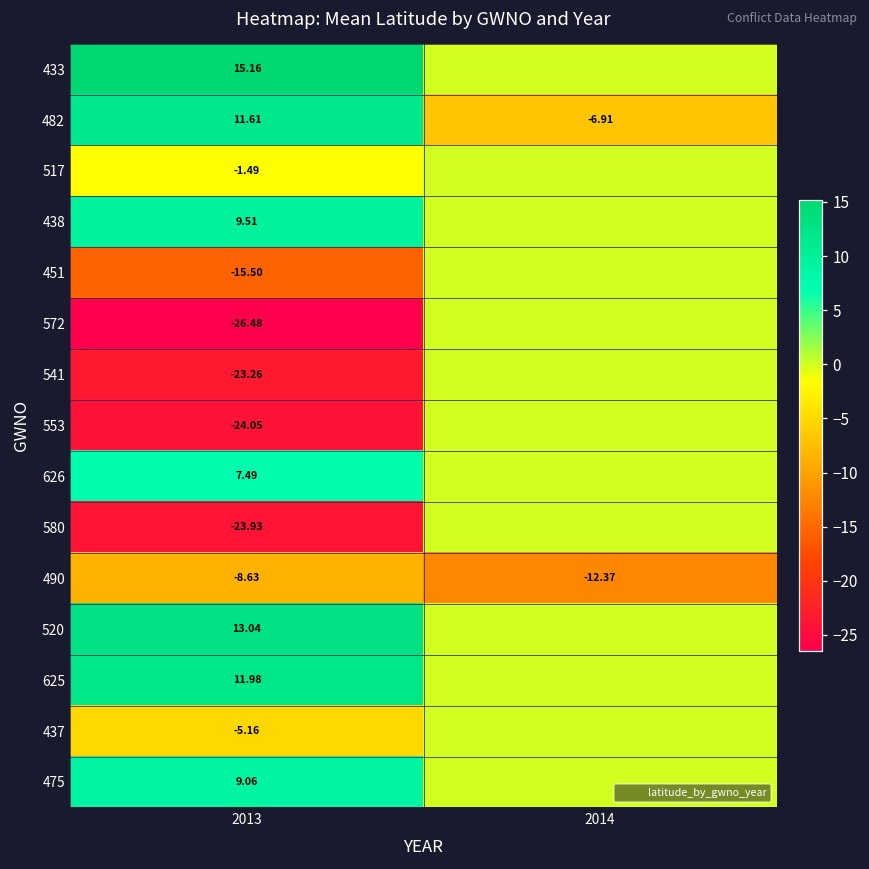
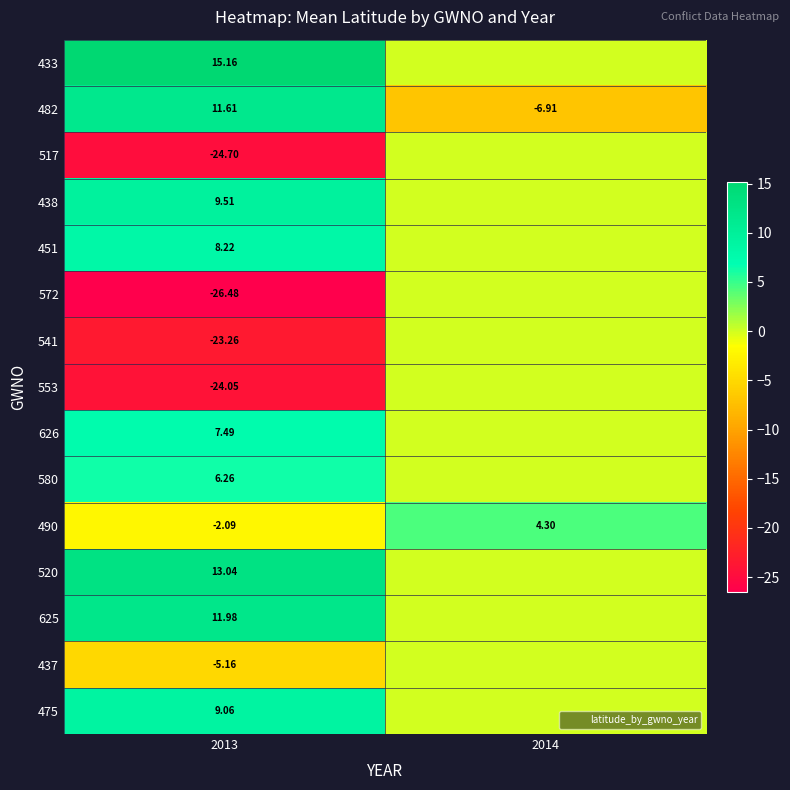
517, 2013: -1.49 -> -24.70
451, 2013: -15.50 -> 8.22
580, 2013: -23.93 -> 6.26
490, 2013: -8.63 -> -2.09
490, 2014: -12.37 -> 4.30
